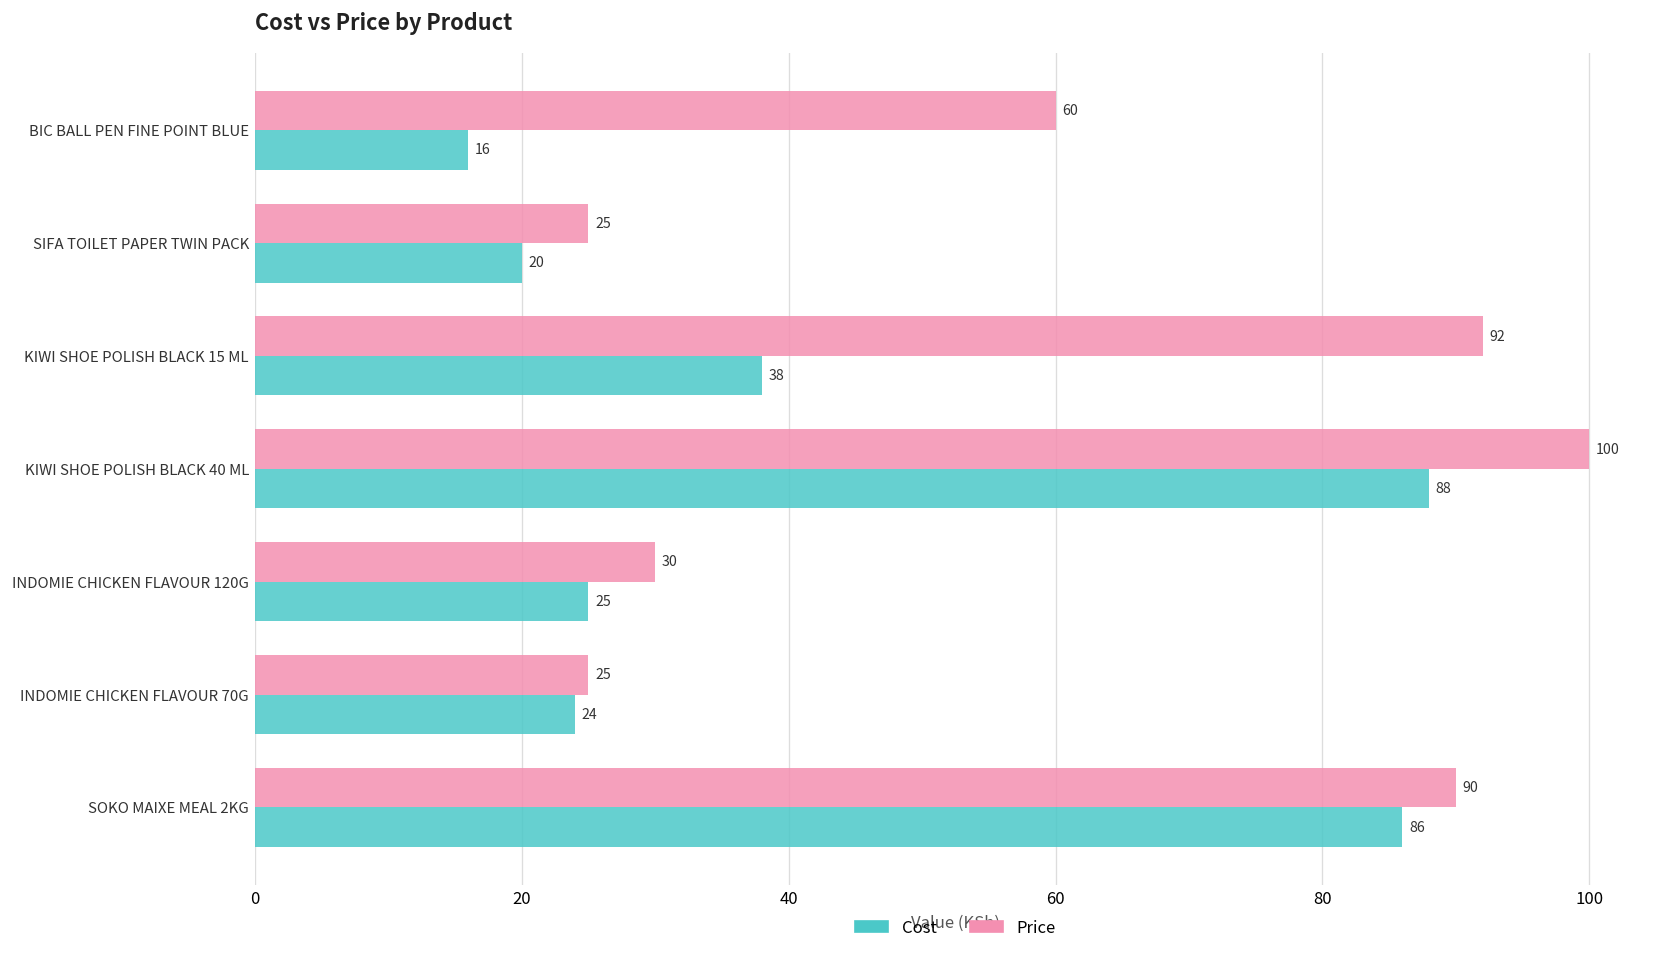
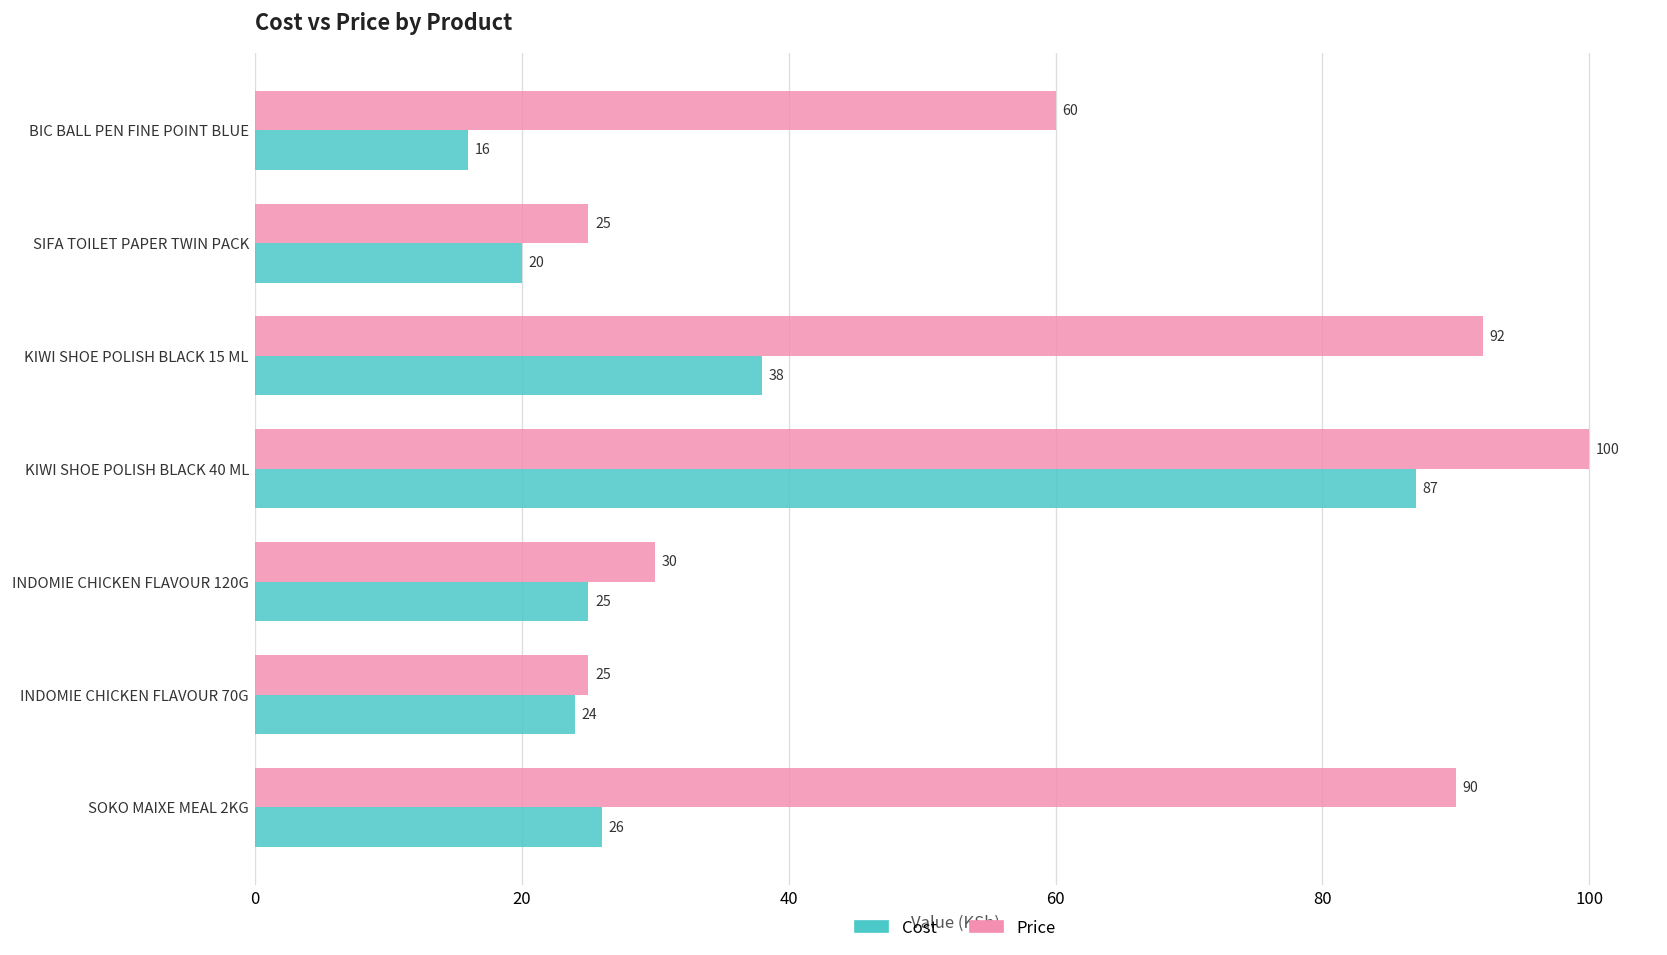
Cost, KIWI SHOE POLISH BLACK 40 ML: 88 -> 87
Cost, SOKO MAIXE MEAL 2KG: 86 -> 26
